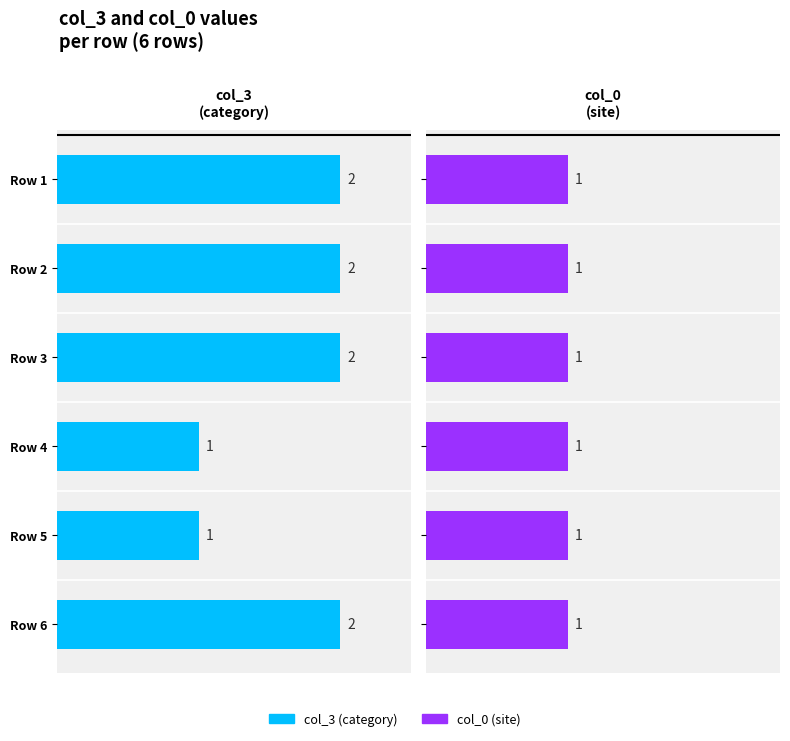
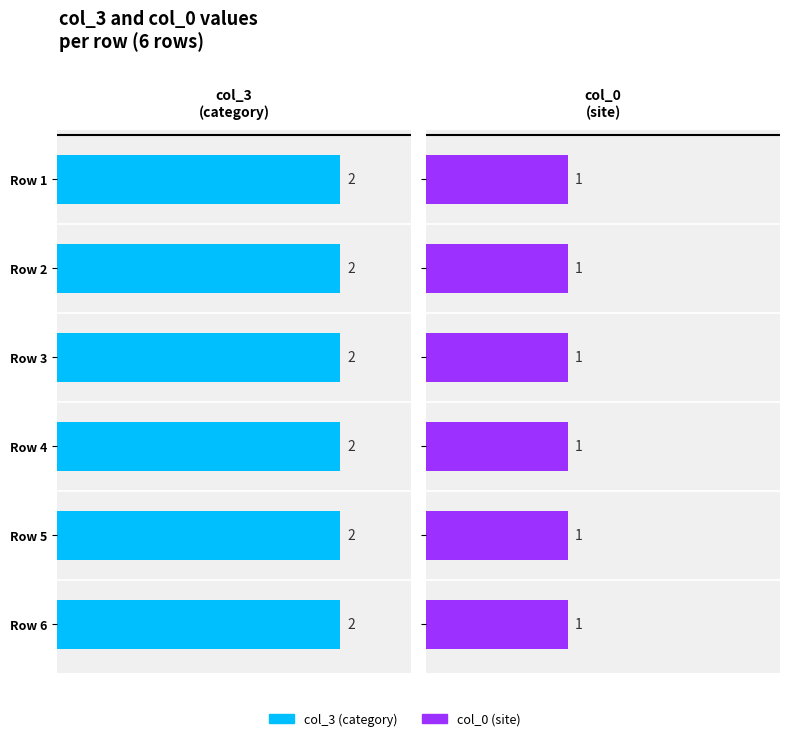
col_3 (category), Row 4: 1 -> 2
col_3 (category), Row 5: 1 -> 2
